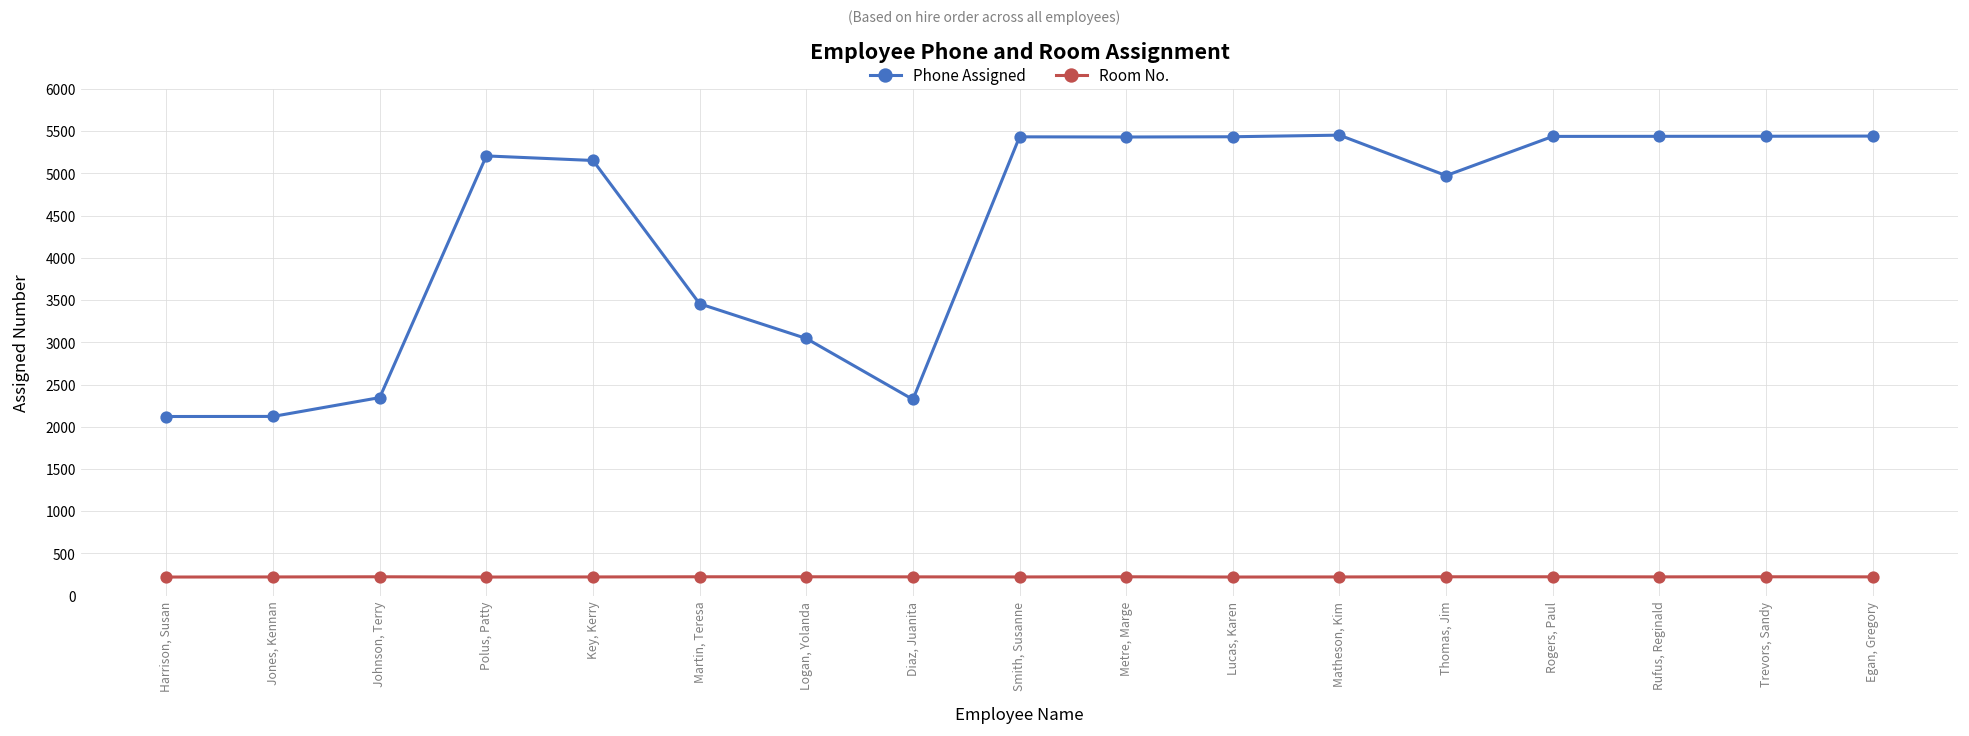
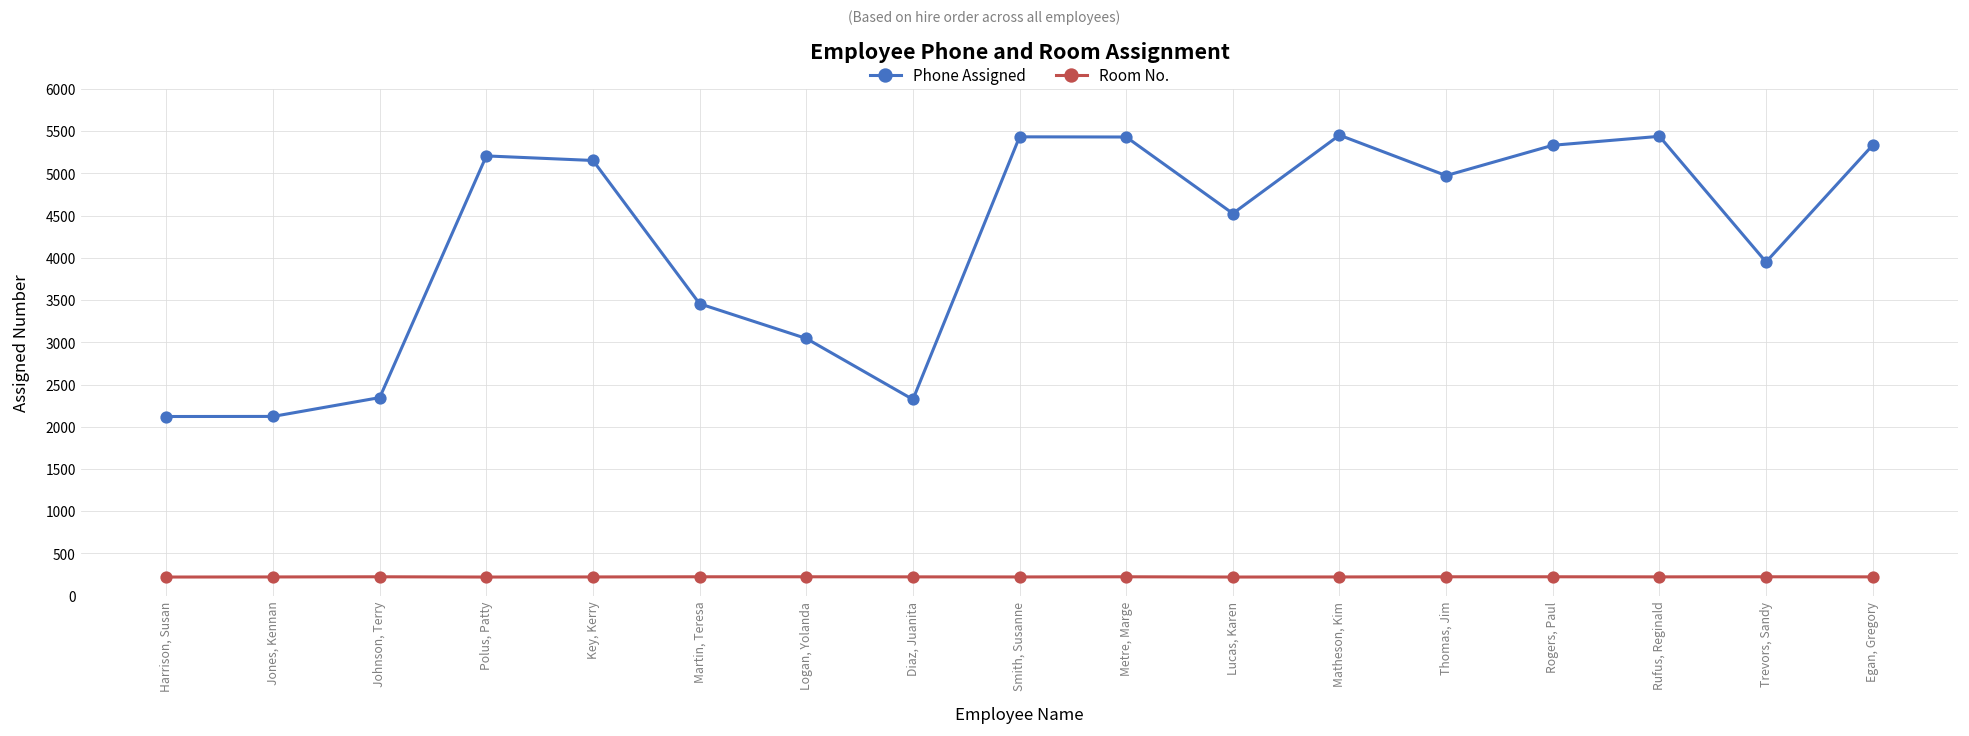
Phone Assigned, Lucas, Karen: 5400 -> 4500
Phone Assigned, Rogers, Paul: 5400 -> 5300
Phone Assigned, Trevors, Sandy: 5400 -> 4000
Phone Assigned, Egan, Gregory: 5400 -> 5300
